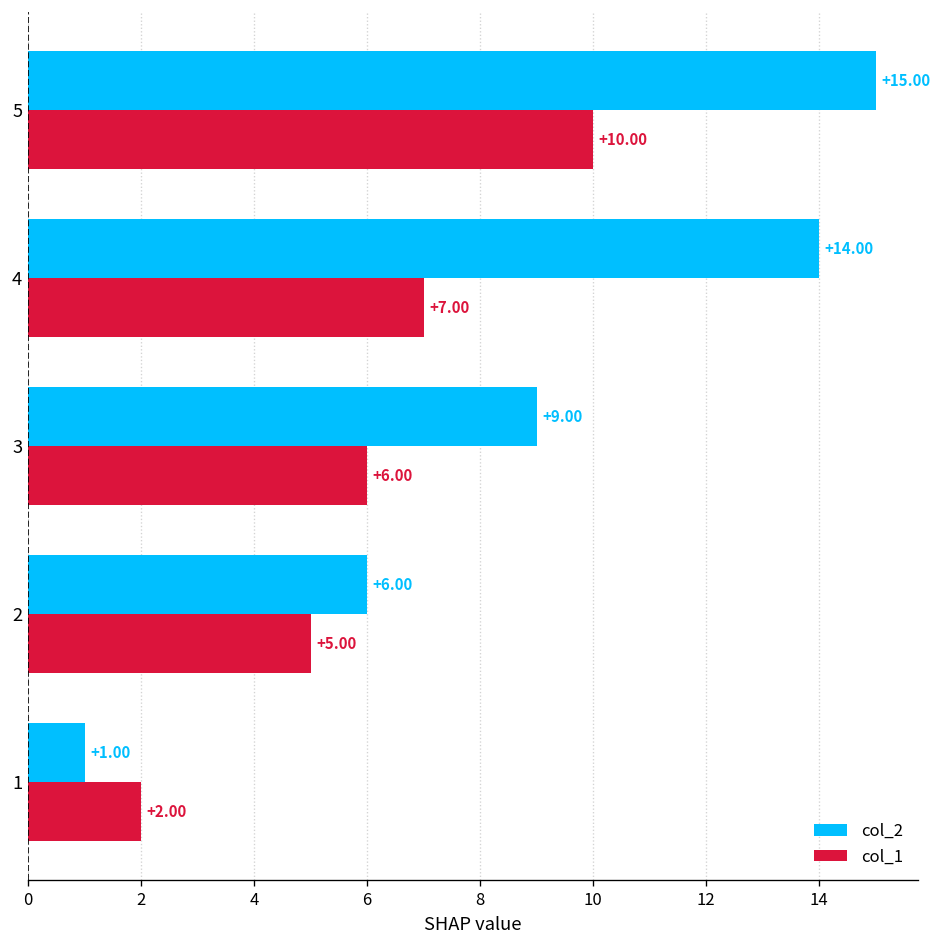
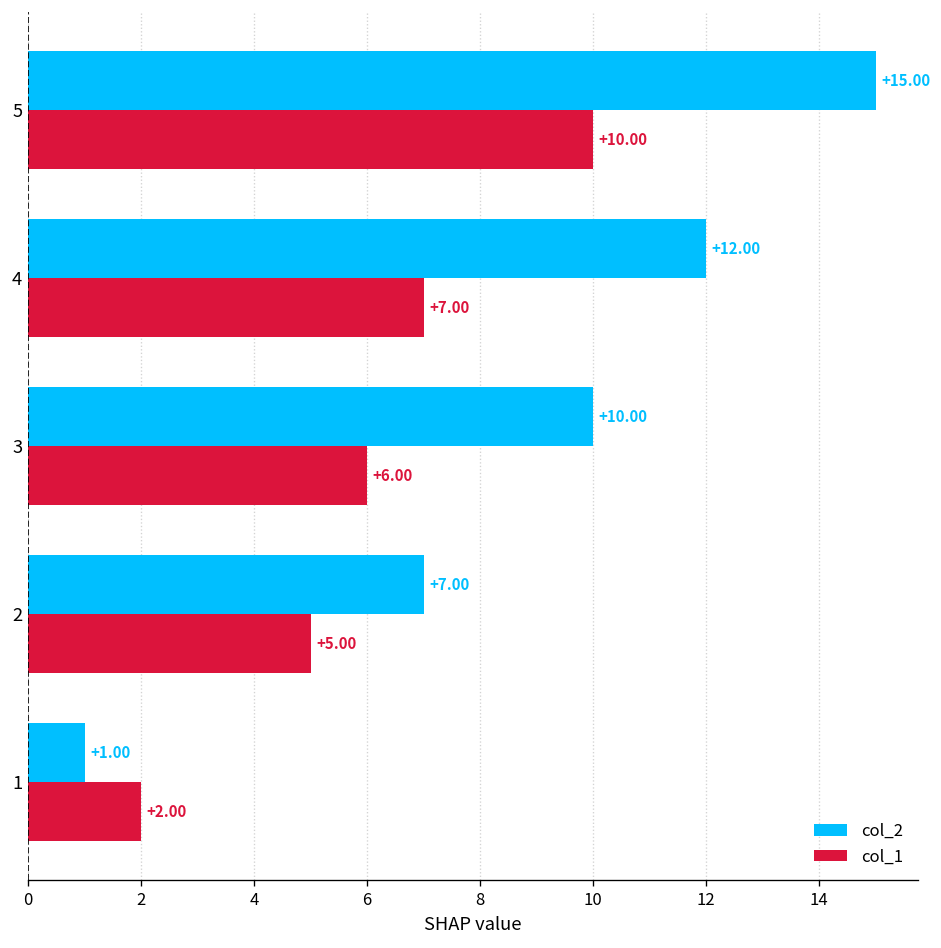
col_2, 4: +14.00 -> +12.00
col_2, 3: +9.00 -> +10.00
col_2, 2: +6.00 -> +7.00
